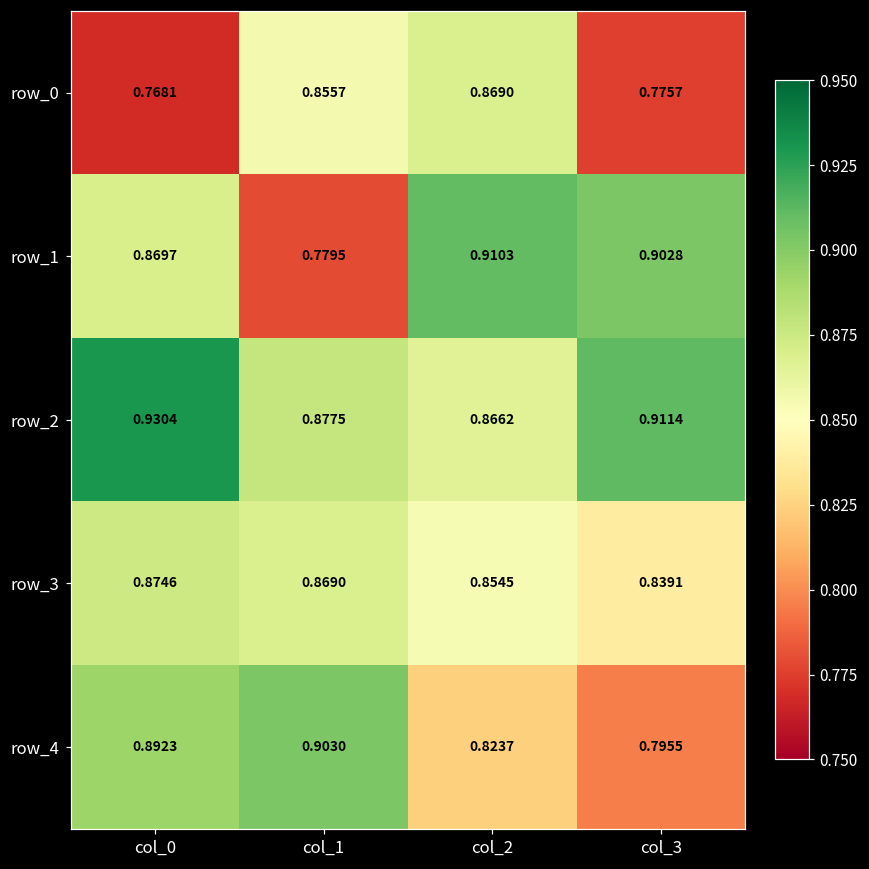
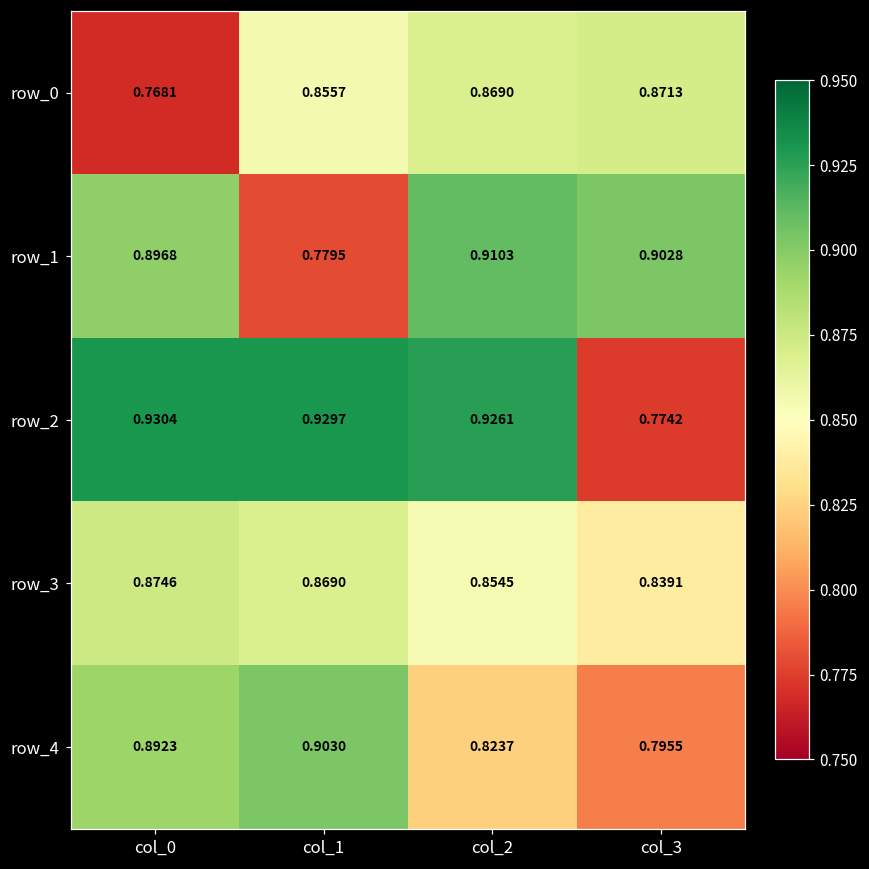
row_0, col_3: 0.7757 -> 0.8713
row_1, col_0: 0.8697 -> 0.8968
row_2, col_1: 0.8775 -> 0.9297
row_2, col_2: 0.8662 -> 0.9261
row_2, col_3: 0.9114 -> 0.7742
